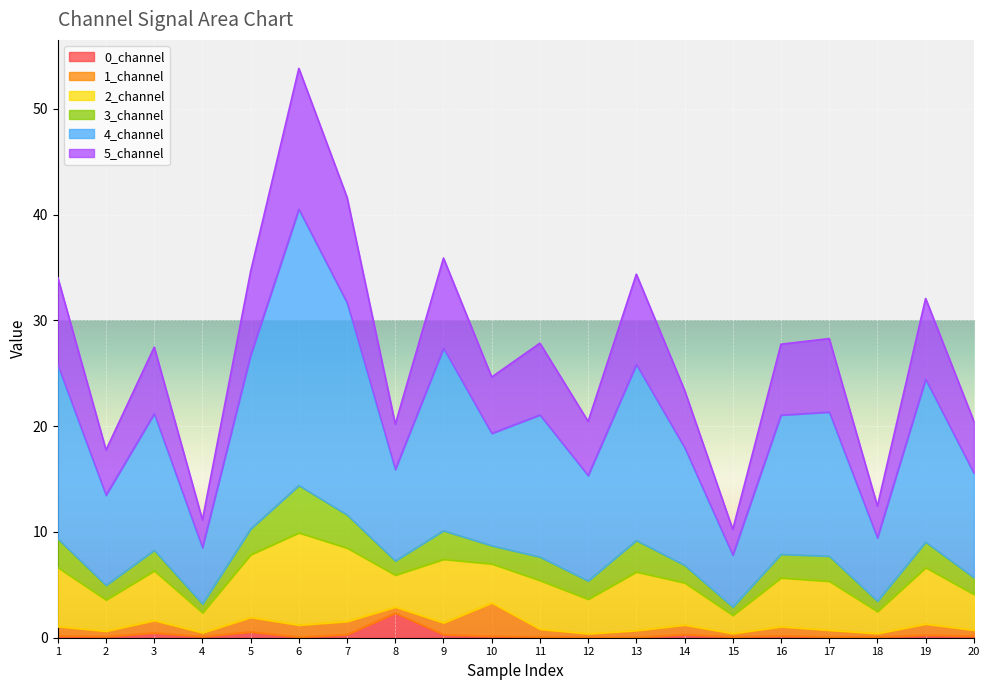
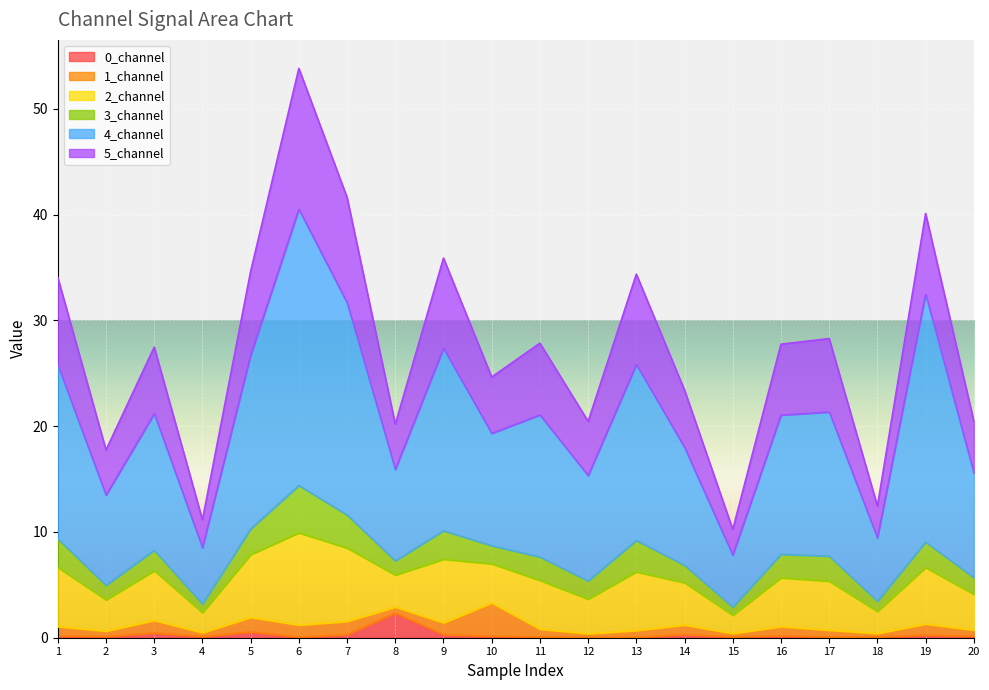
4_channel, 19: 15.4 -> 23.4
